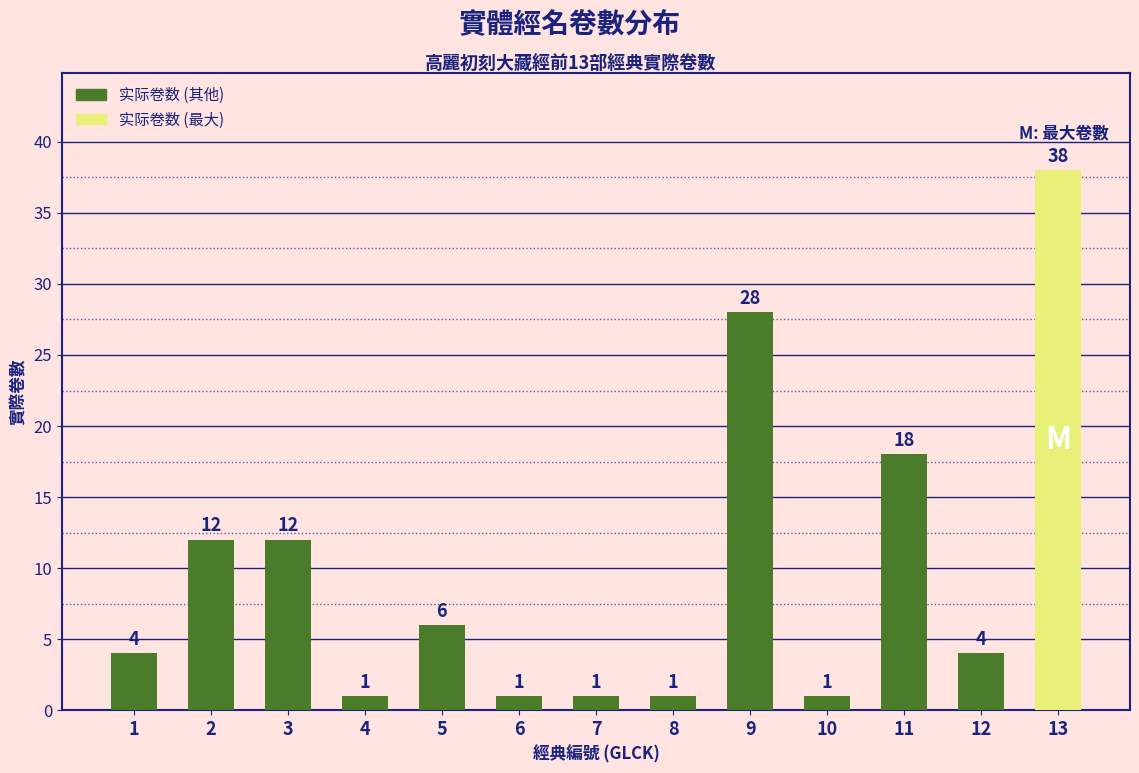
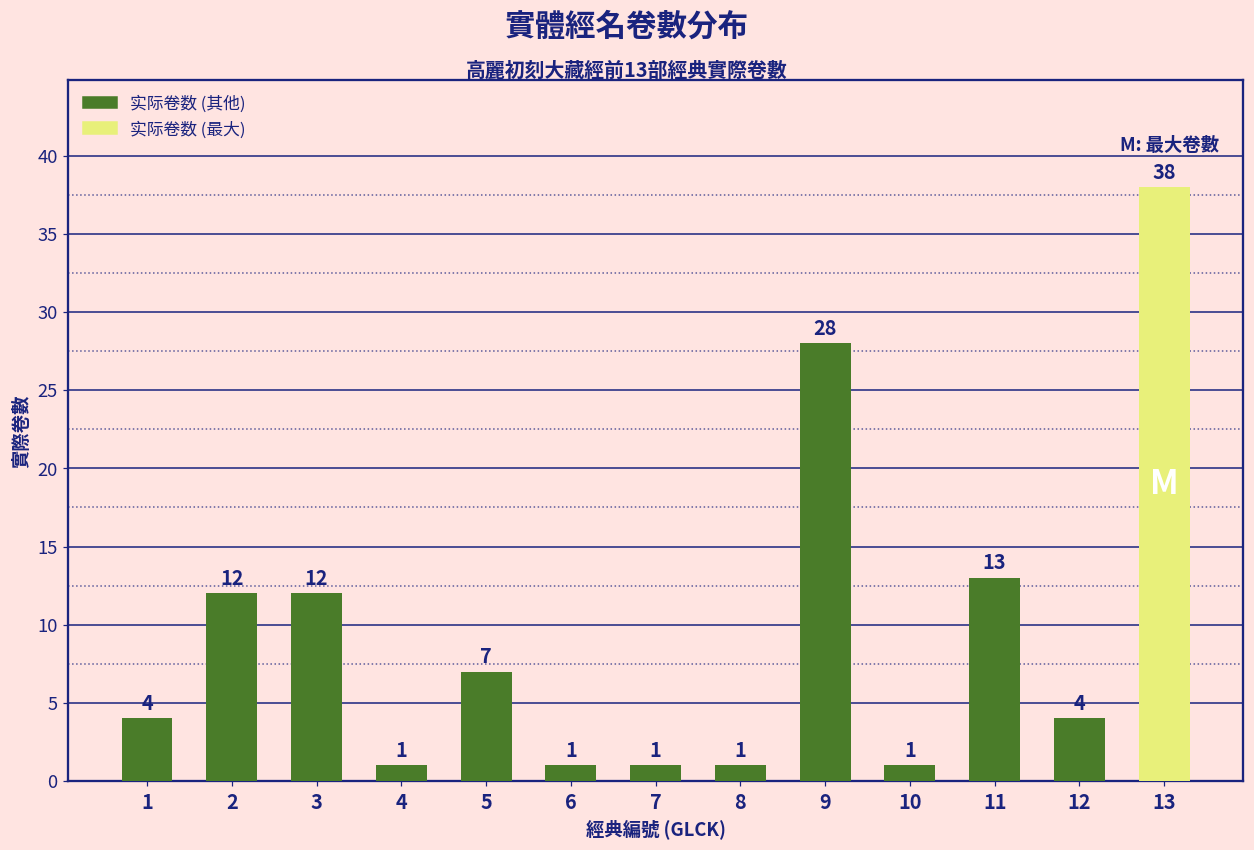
5: 6 -> 7
11: 18 -> 13
